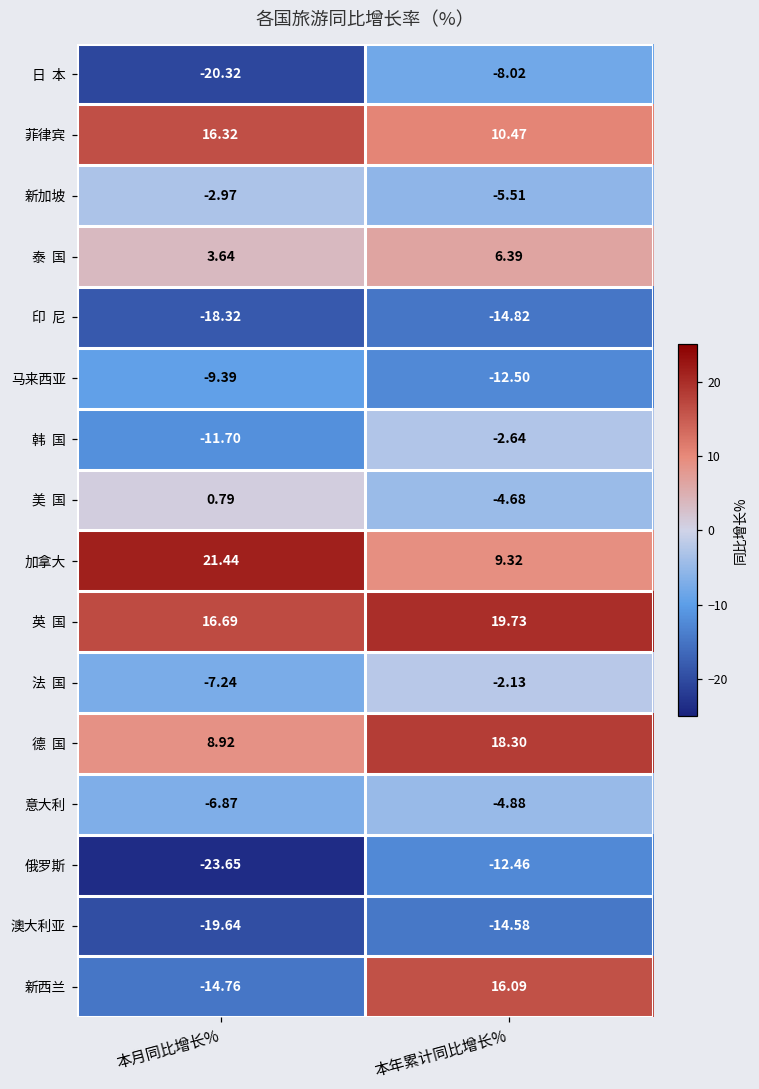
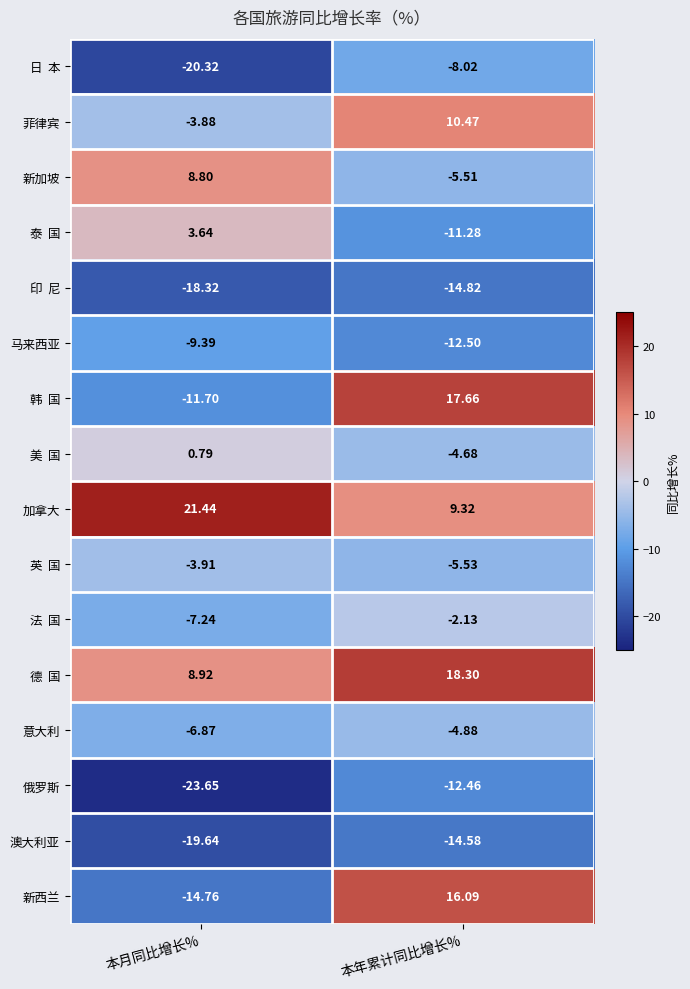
菲律宾, 本月同比增长%: 16.32 -> -3.88
新加坡, 本月同比增长%: -2.97 -> 8.80
泰 国, 本年累计同比增长%: 6.39 -> -11.28
韩 国, 本年累计同比增长%: -2.64 -> 17.66
英 国, 本月同比增长%: 16.69 -> -3.91
英 国, 本年累计同比增长%: 19.73 -> -5.53
